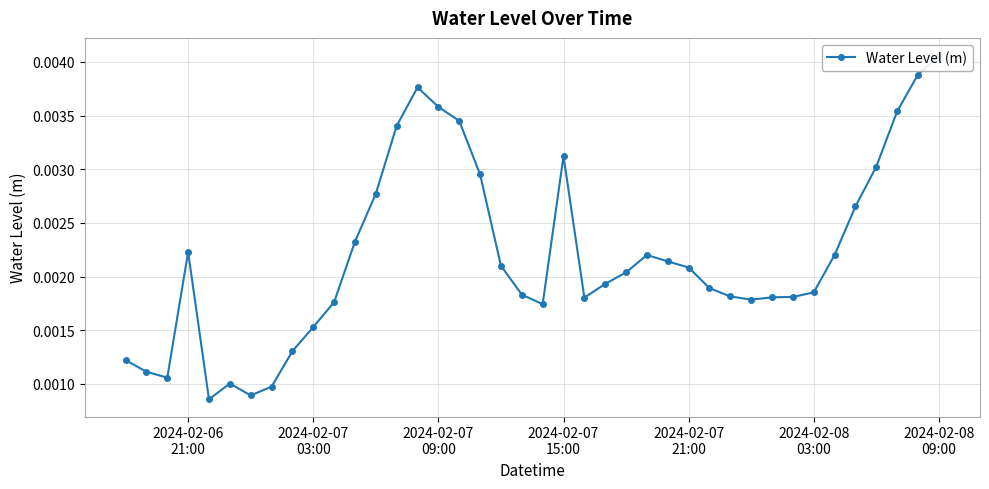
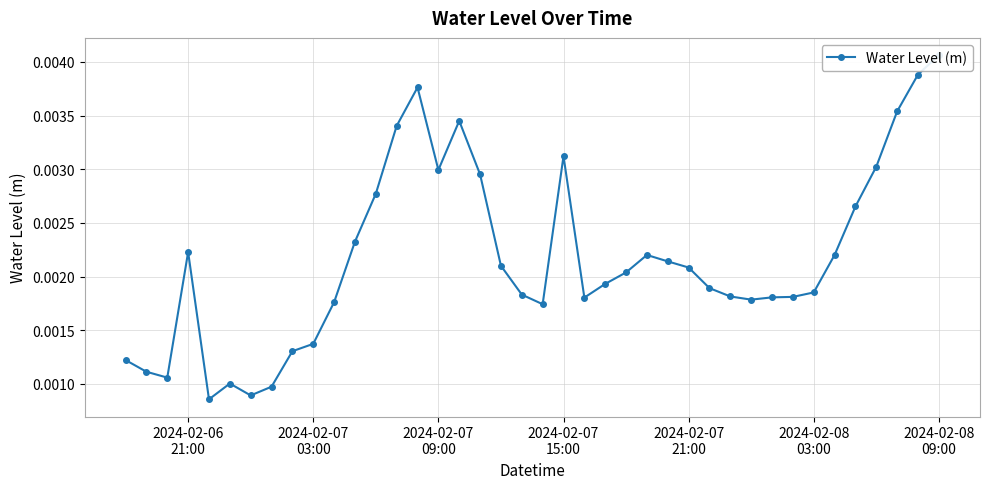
2024-02-07 03:00: 0.00153 -> 0.00137
2024-02-07 09:00: 0.00358 -> 0.00299
